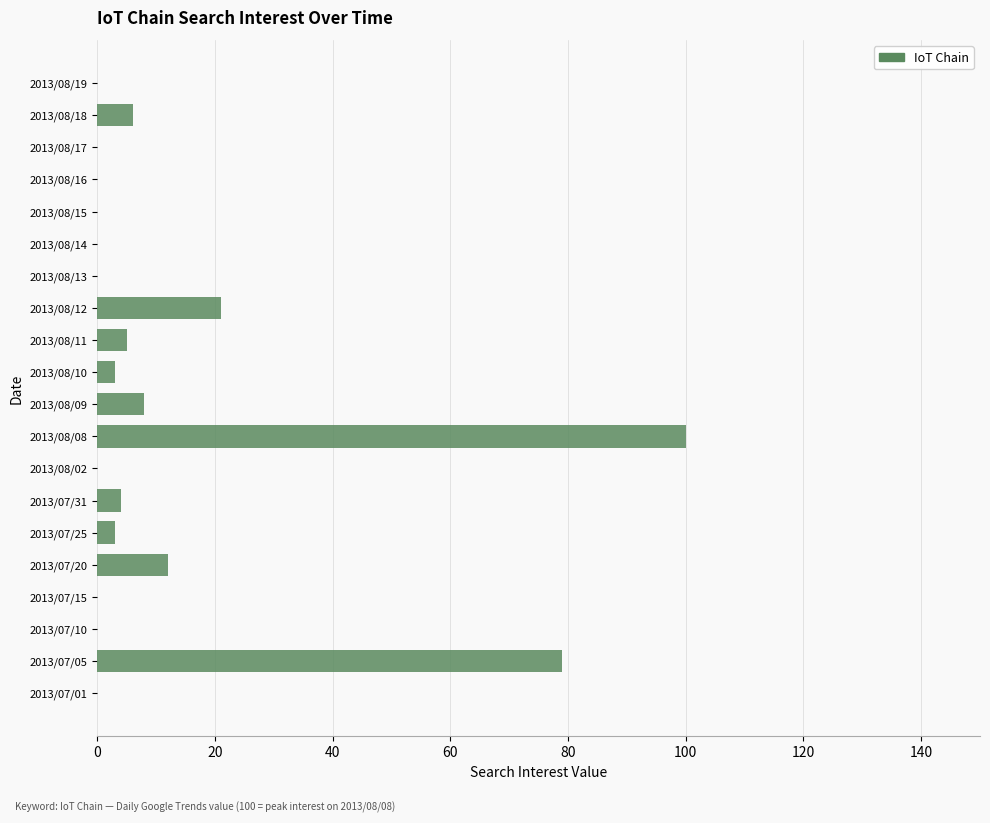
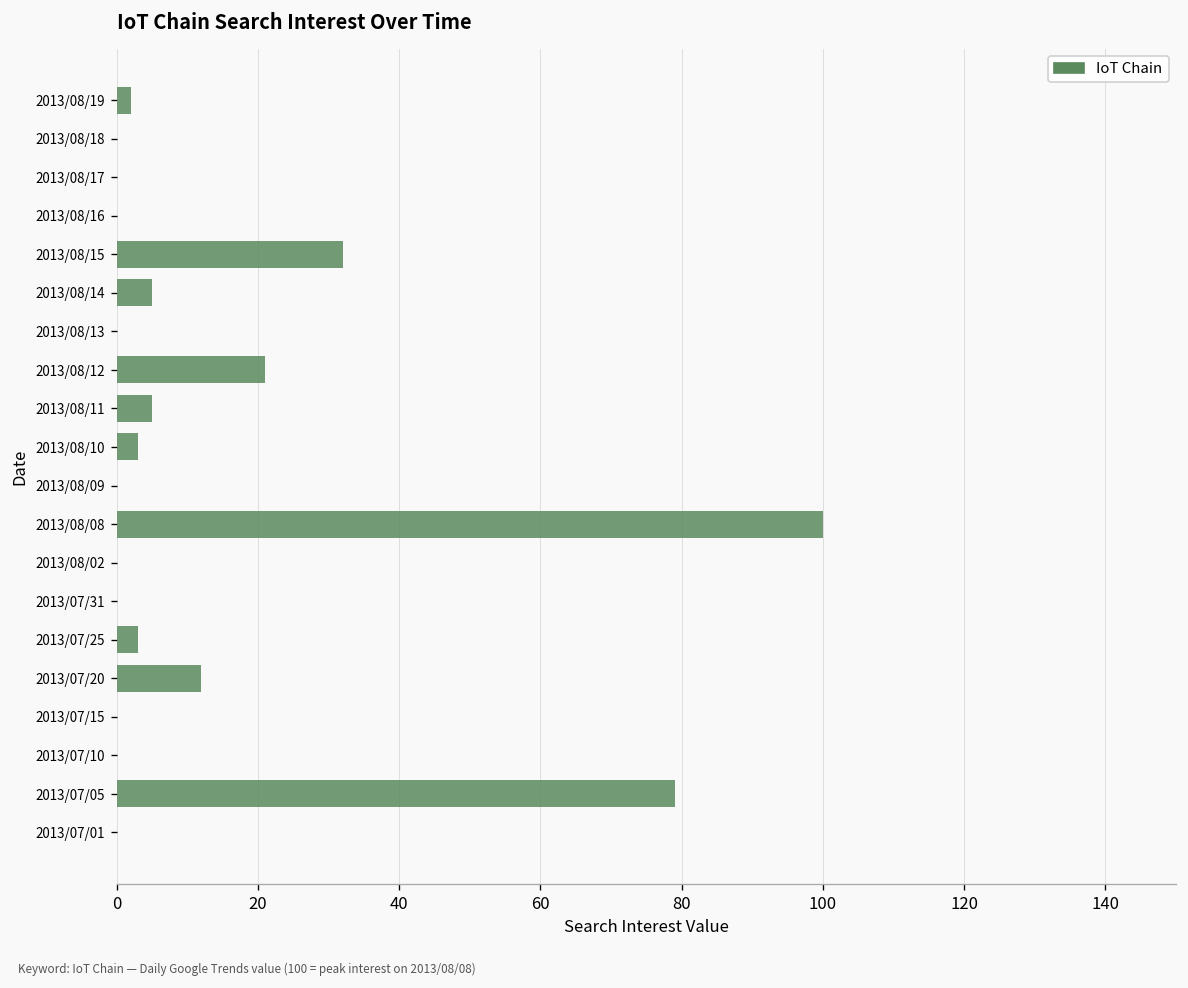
2013/08/19: 0 -> 2
2013/08/18: 6 -> 0
2013/08/15: 0 -> 32
2013/08/14: 0 -> 5
2013/08/09: 8 -> 0
2013/07/31: 4 -> 0
